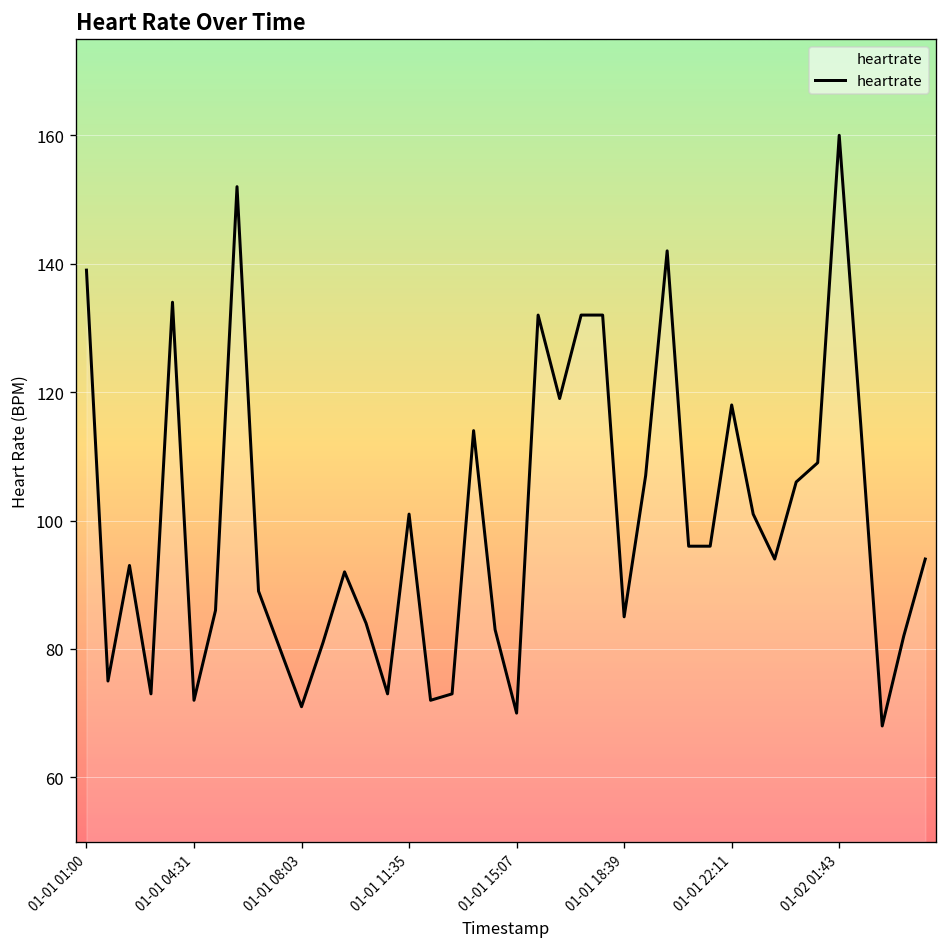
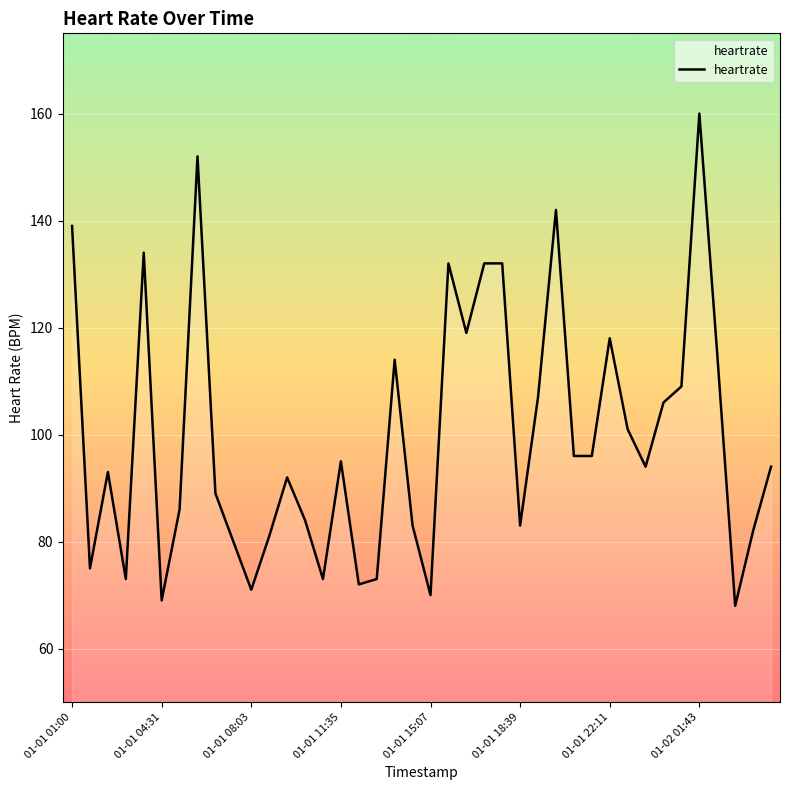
01-01 04:31: 72 -> 69
01-01 11:35: 101 -> 95
01-01 18:39: 85 -> 83
